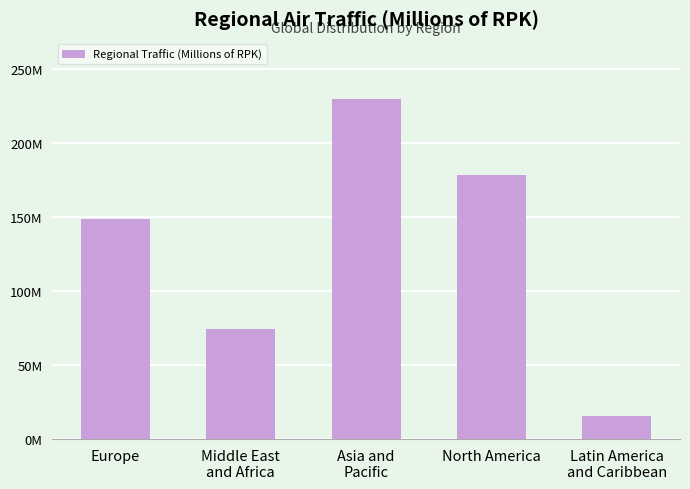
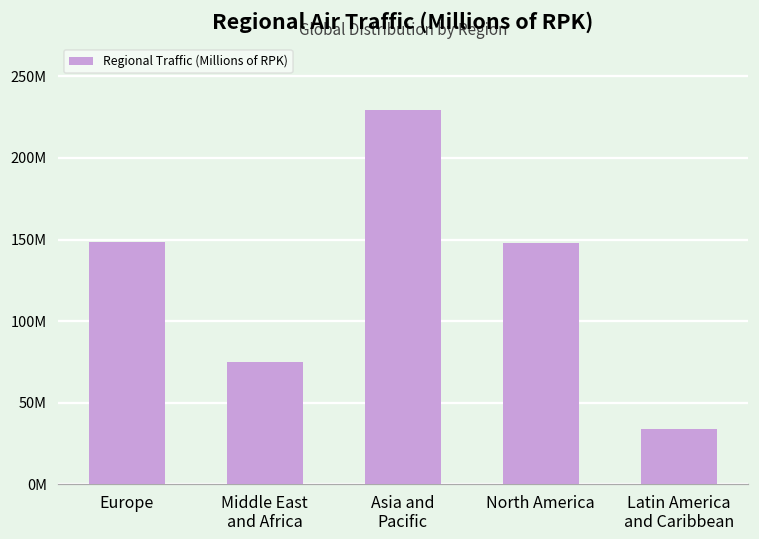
North America: 178000000 -> 148000000
Latin America and Caribbean: 16000000 -> 34000000
